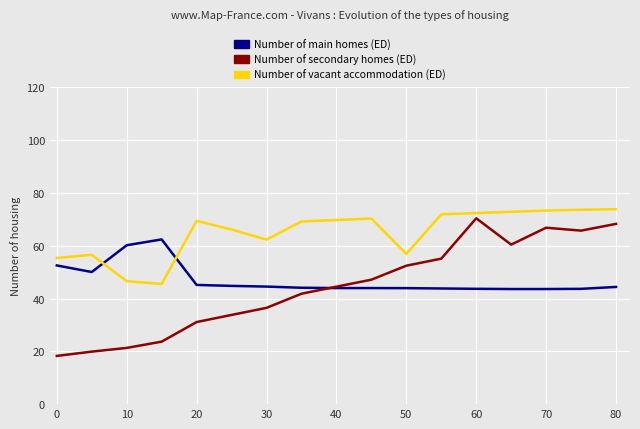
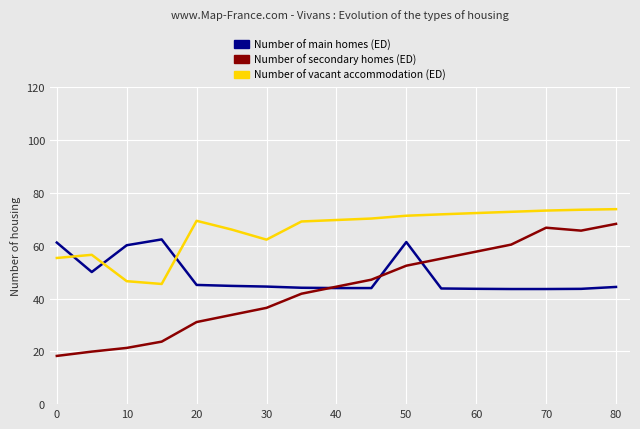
Number of main homes (ED), 0: 53 -> 61
Number of main homes (ED), 50: 44 -> 61
Number of vacant accommodation (ED), 50: 57 -> 71
Number of secondary homes (ED), 60: 70 -> 58
